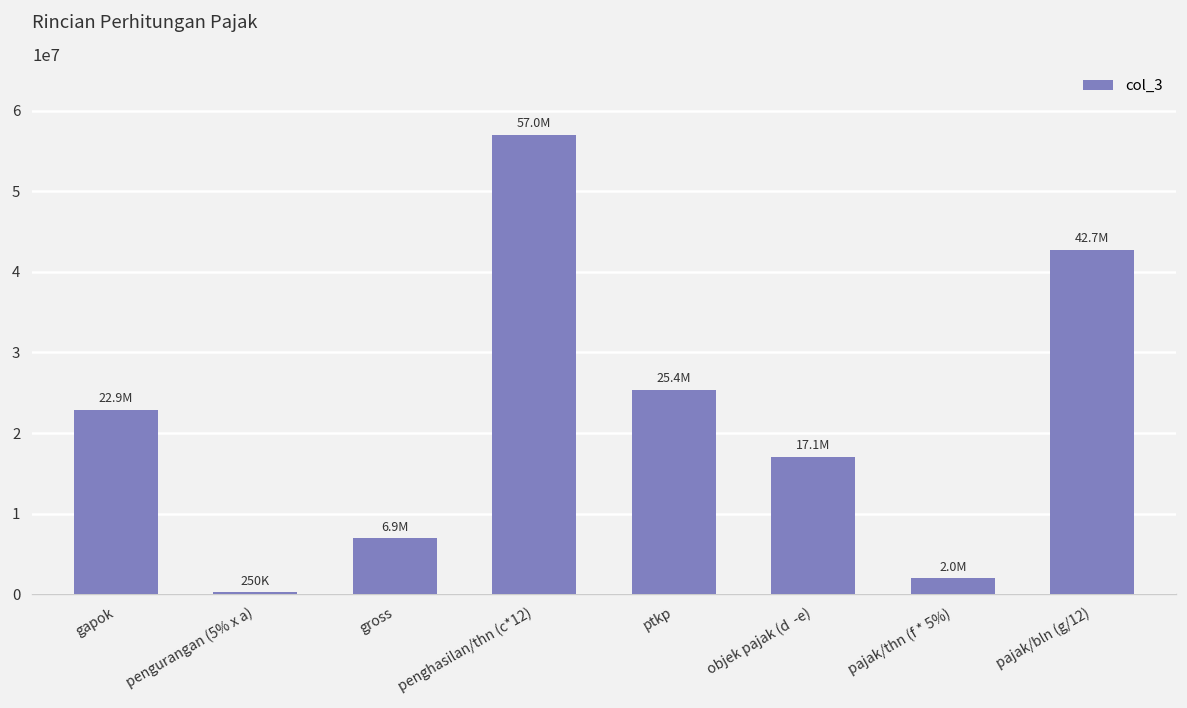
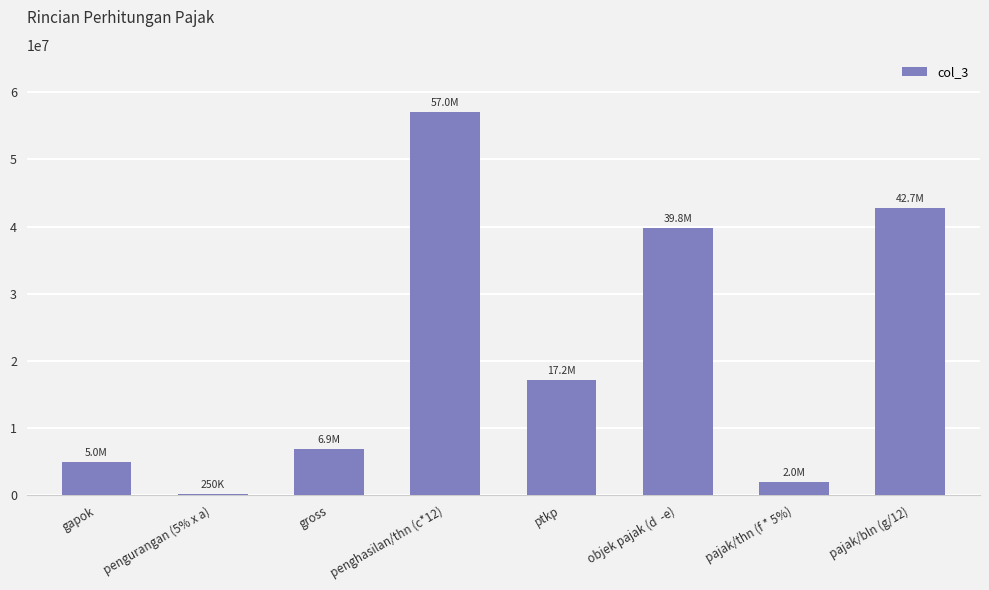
gapok: 22.9M -> 5.0M
ptkp: 25.4M -> 17.2M
objek pajak (d -e): 17.1M -> 39.8M
